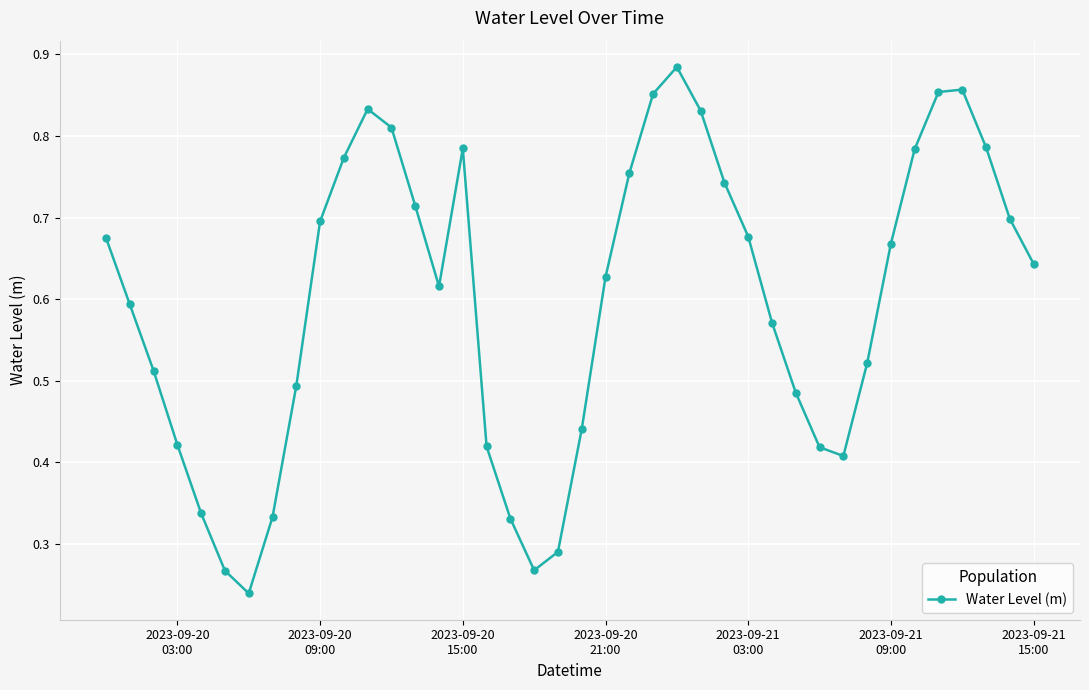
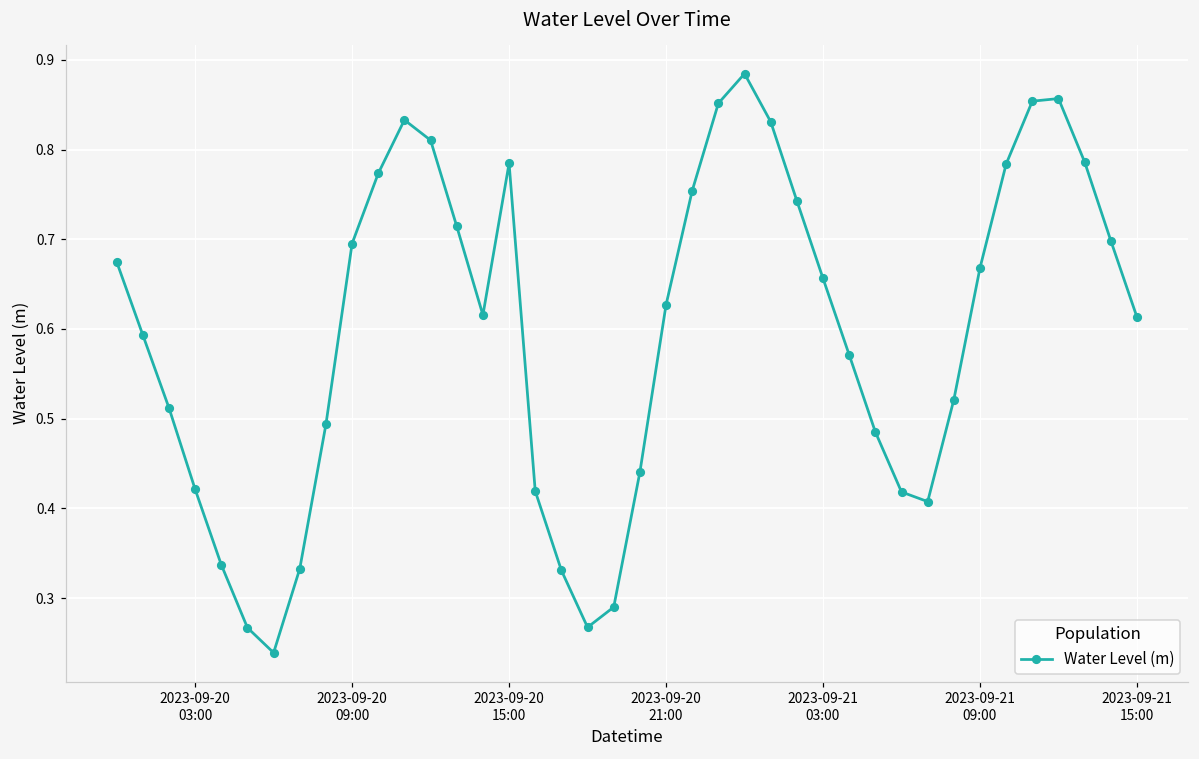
2023-09-21 03:00: 0.68 -> 0.66
2023-09-21 15:00: 0.64 -> 0.61
